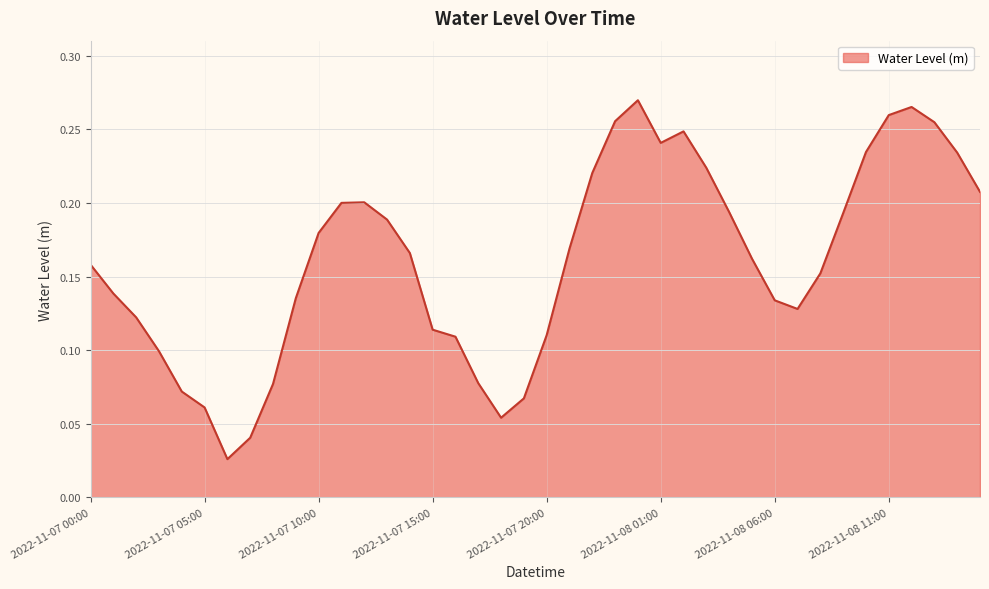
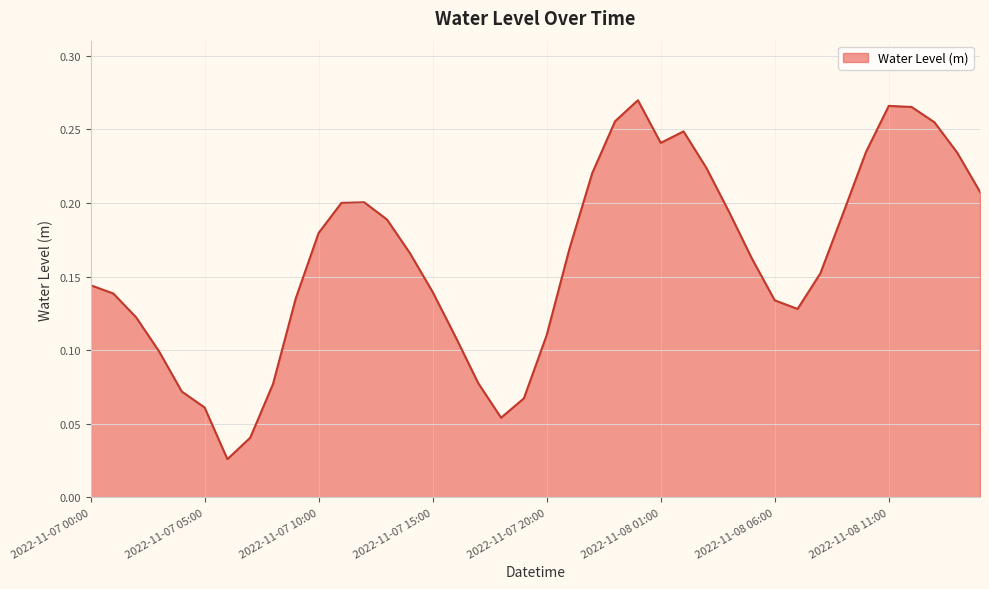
2022-11-07 00:00: 0.158 -> 0.144
2022-11-07 15:00: 0.114 -> 0.140
2022-11-08 11:00: 0.260 -> 0.266
